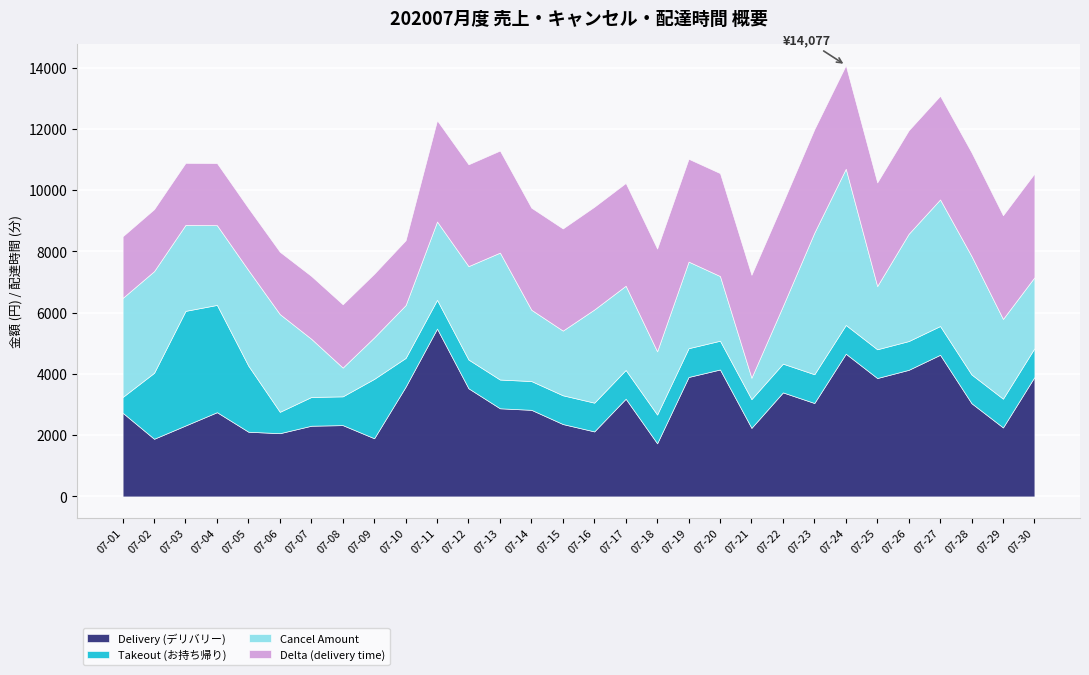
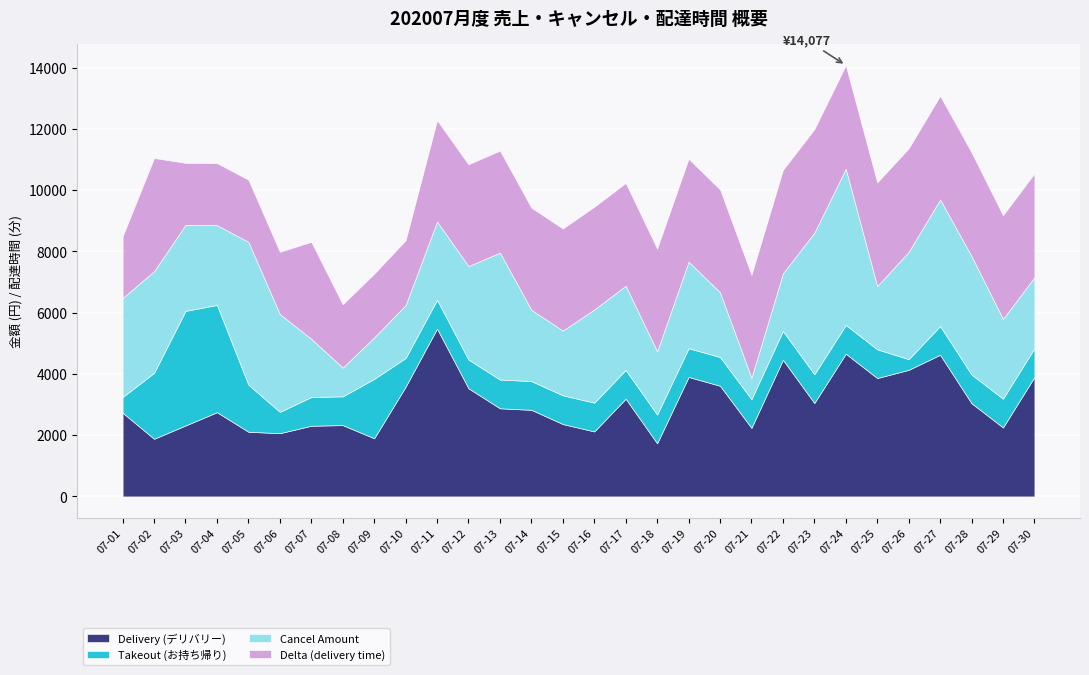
Delta (delivery time), 07-02: 2000 -> 3700
Takeout (お持ち帰り), 07-05: 2200 -> 1500
Cancel Amount, 07-05: 3100 -> 4700
Delta (delivery time), 07-07: 2100 -> 3200
Delivery (デリバリー), 07-20: 4100 -> 3600
Delivery (デリバリー), 07-22: 3400 -> 4500
Takeout (お持ち帰り), 07-26: 900 -> 300
